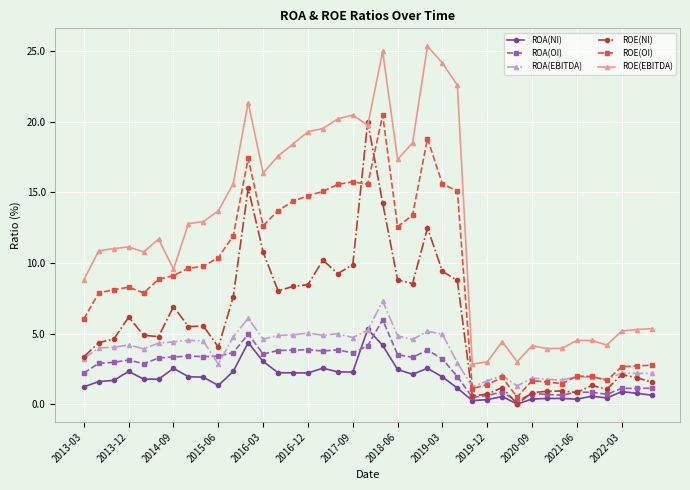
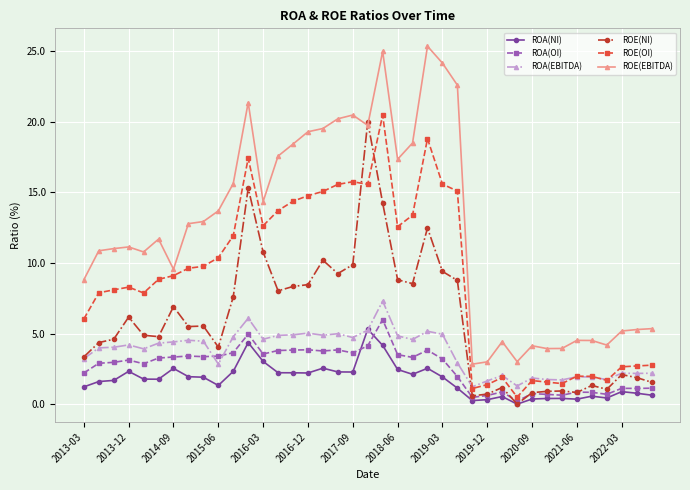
ROE(EBITDA), 2016-03: 16.4 -> 14.3
